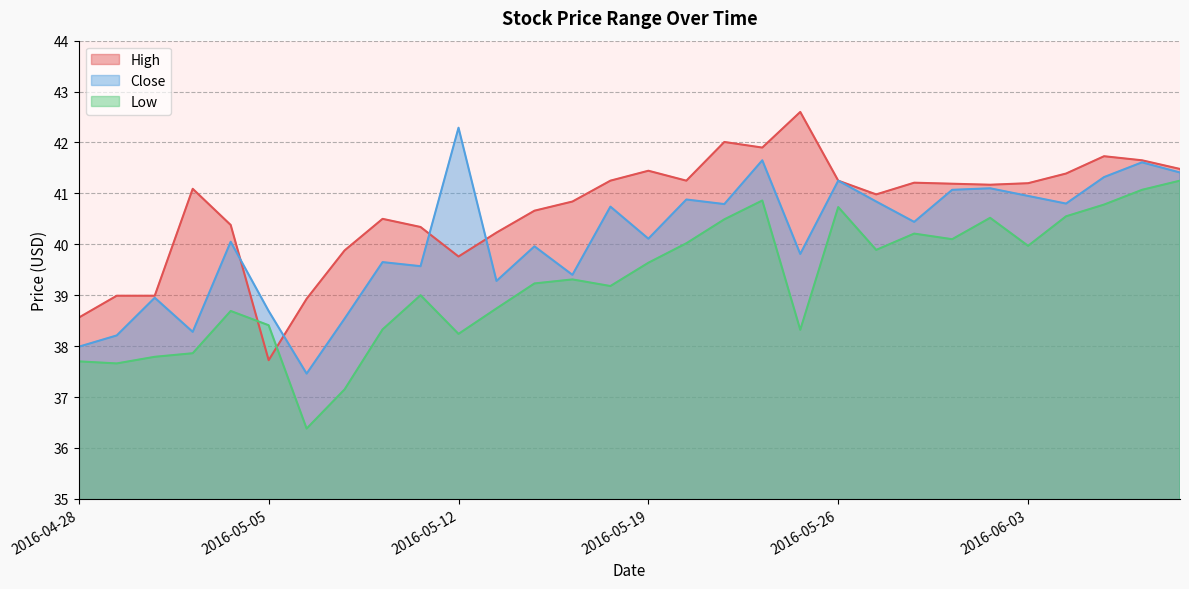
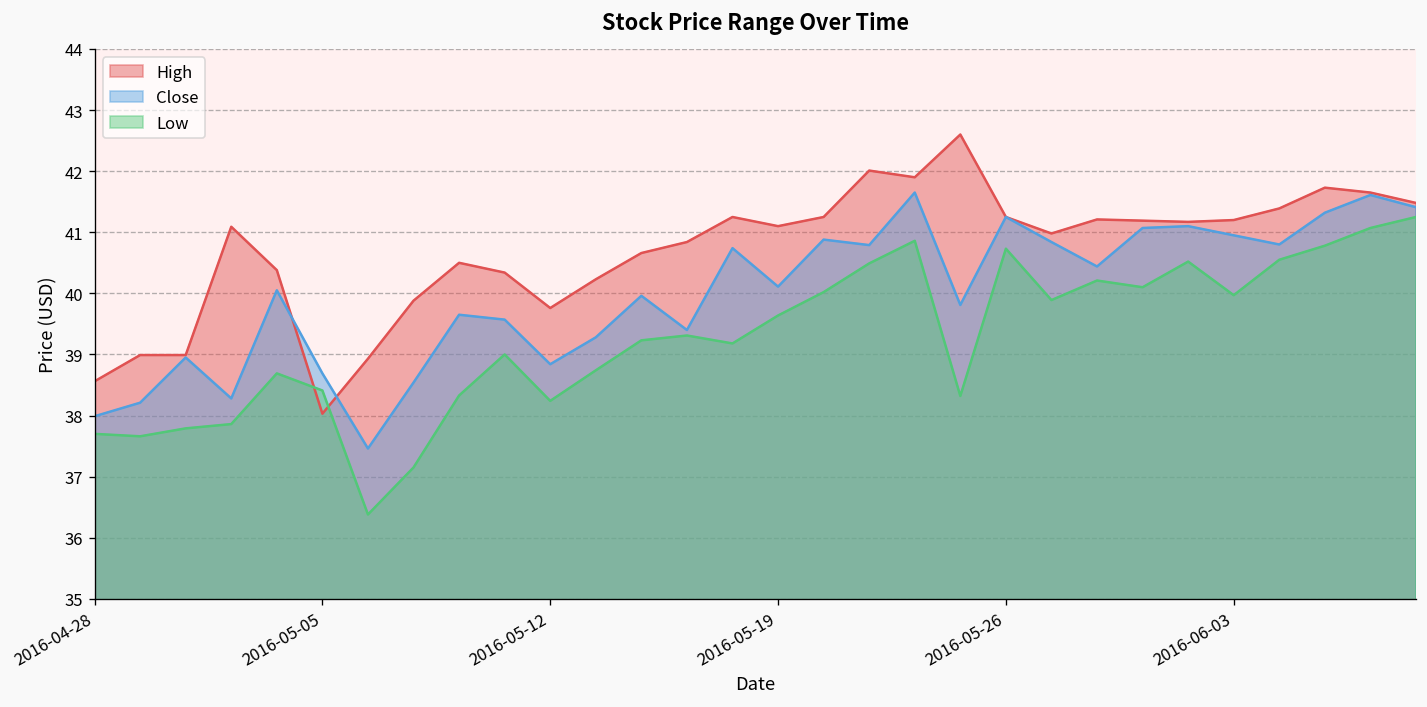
High, 2016-05-05: 37.7 -> 38.0
Close, 2016-05-12: 42.3 -> 38.8
High, 2016-05-19: 41.4 -> 41.1
